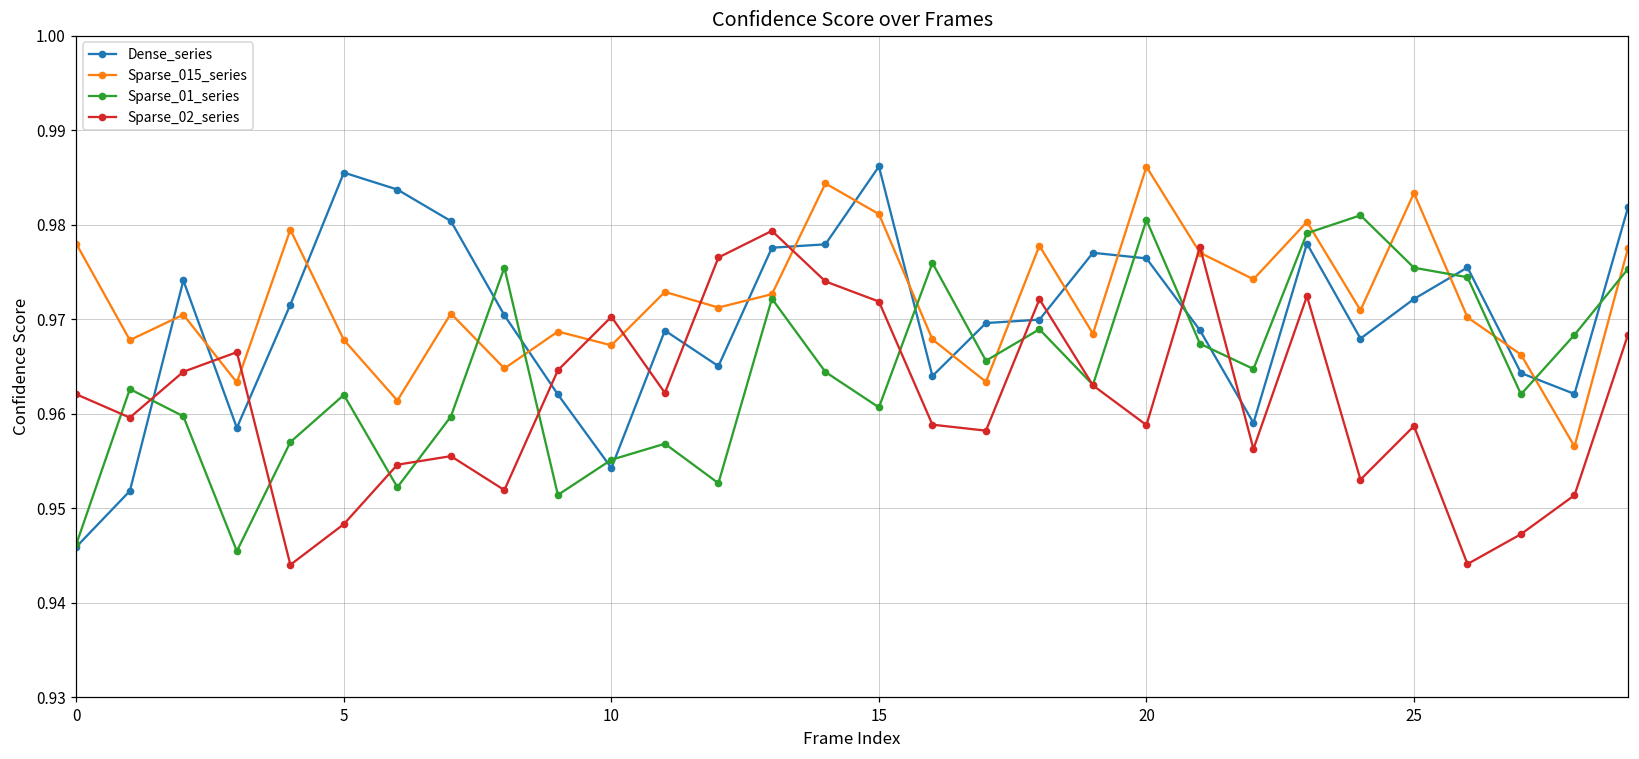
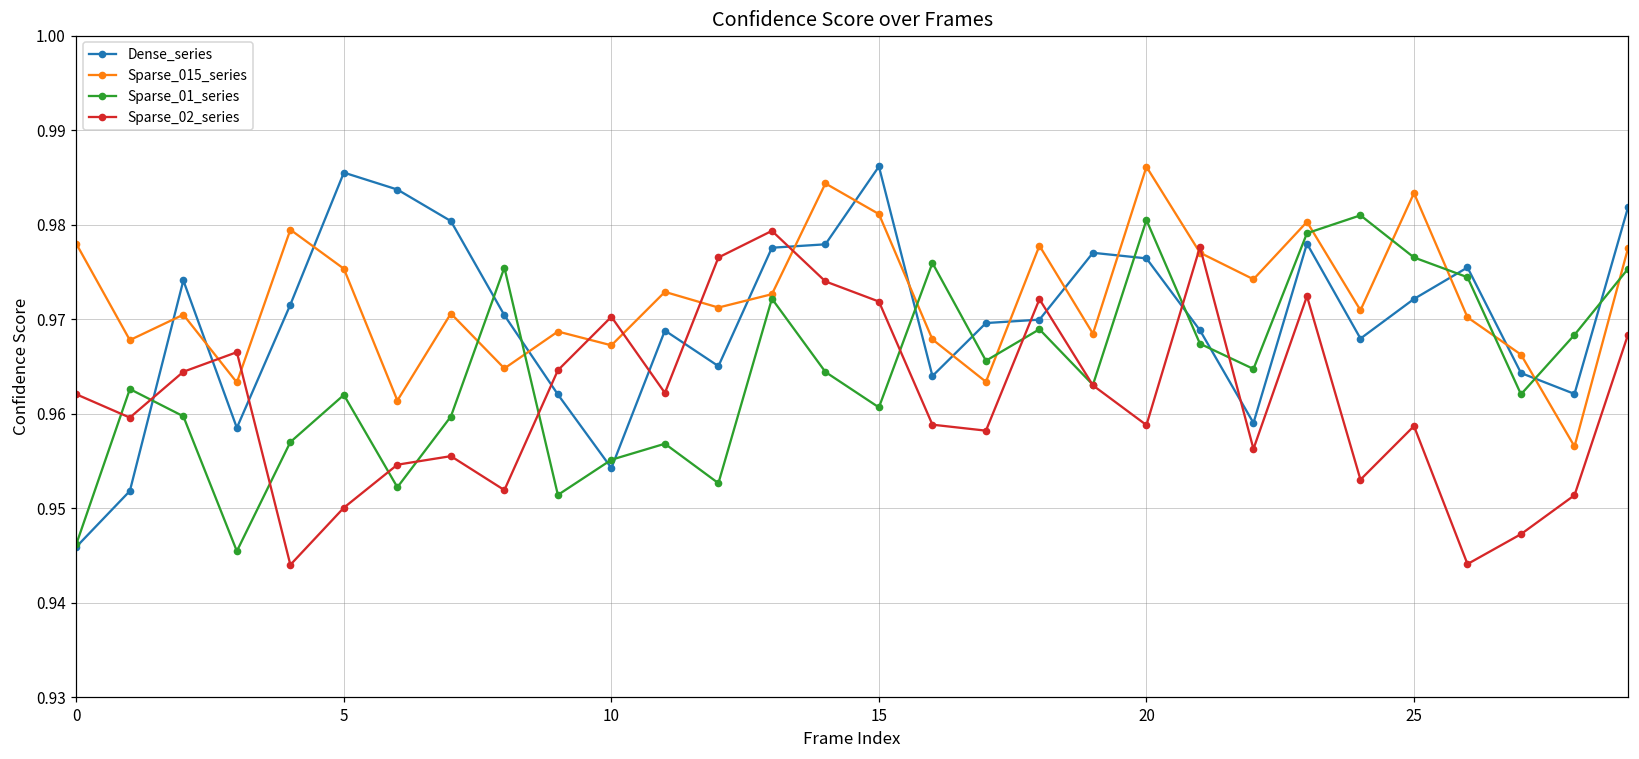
Sparse_015_series, 5: 0.968 -> 0.975
Sparse_02_series, 5: 0.948 -> 0.950
Sparse_01_series, 25: 0.975 -> 0.977
